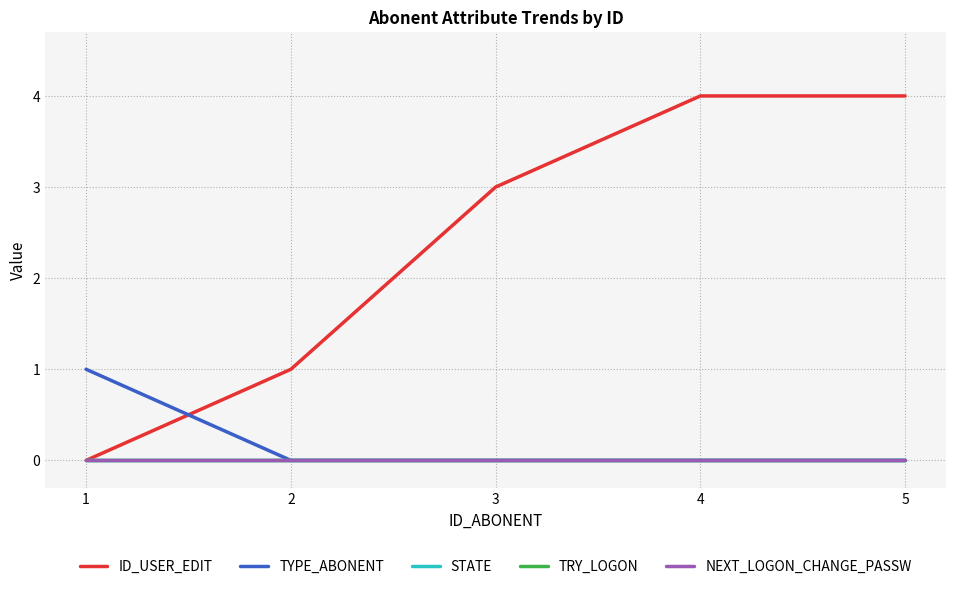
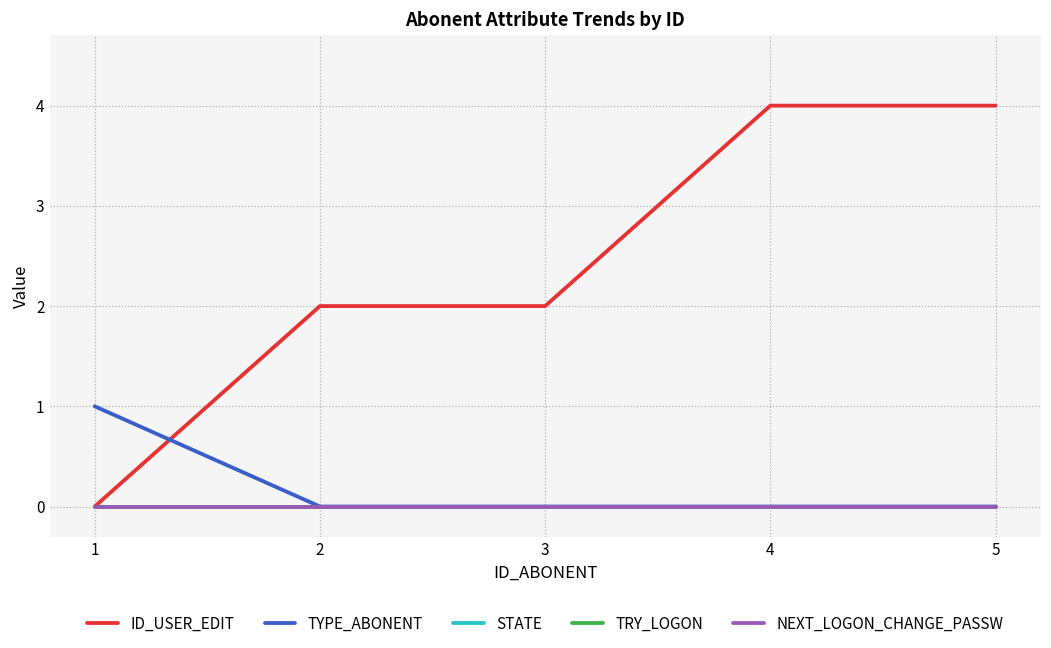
ID_USER_EDIT, 2: 1 -> 2
ID_USER_EDIT, 3: 3 -> 2
